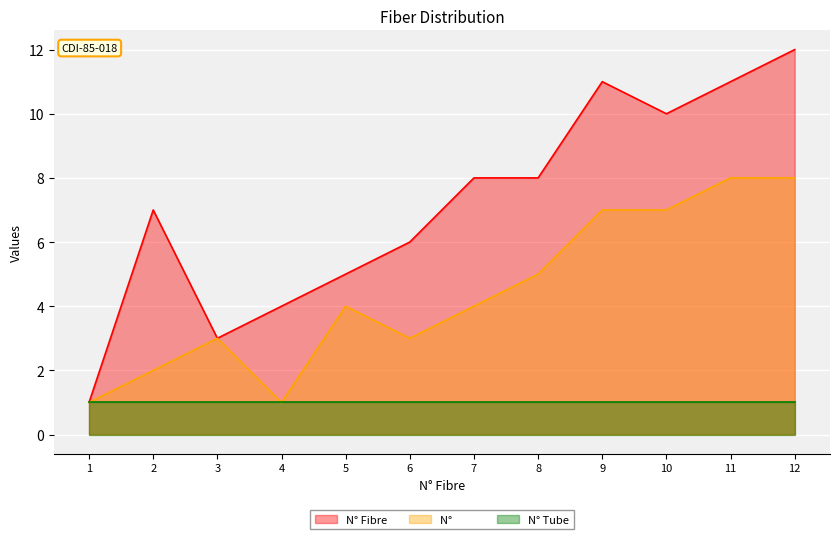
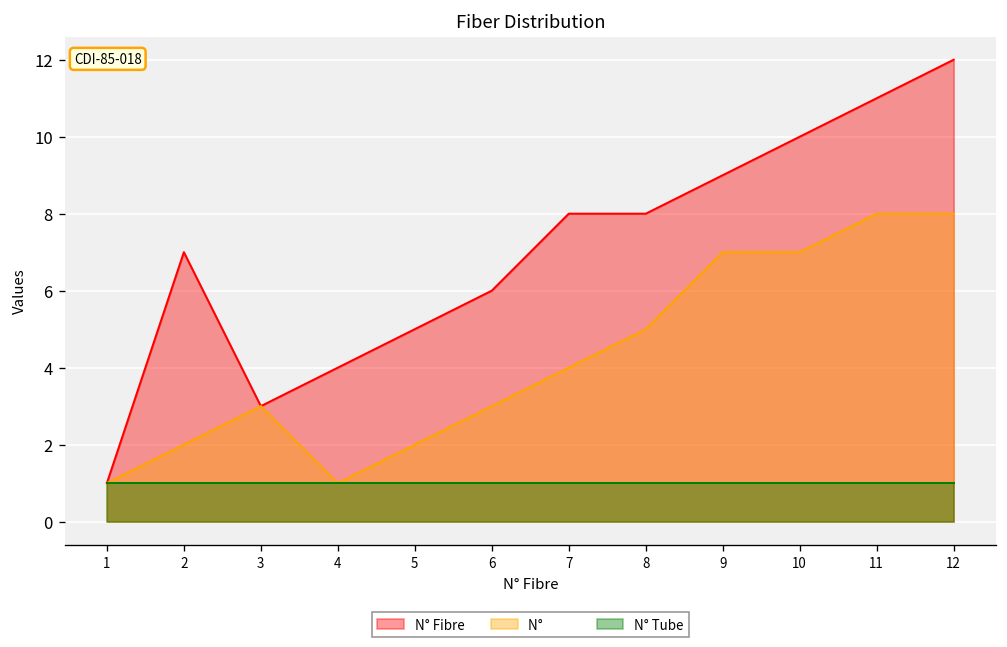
N°, 5: 4 -> 2
N° Fibre, 9: 11 -> 9
